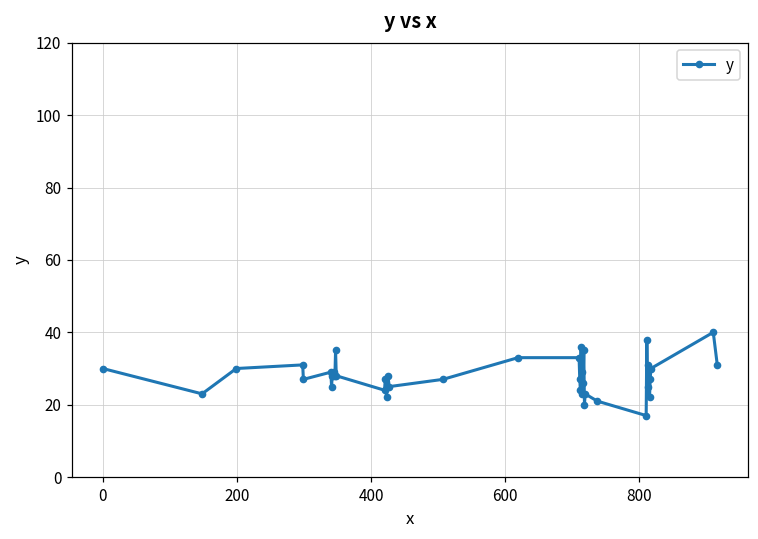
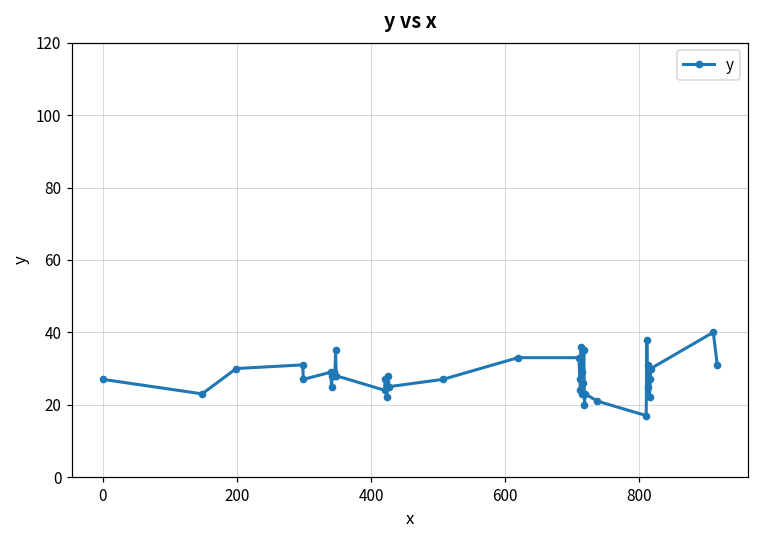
0: 30 -> 27
